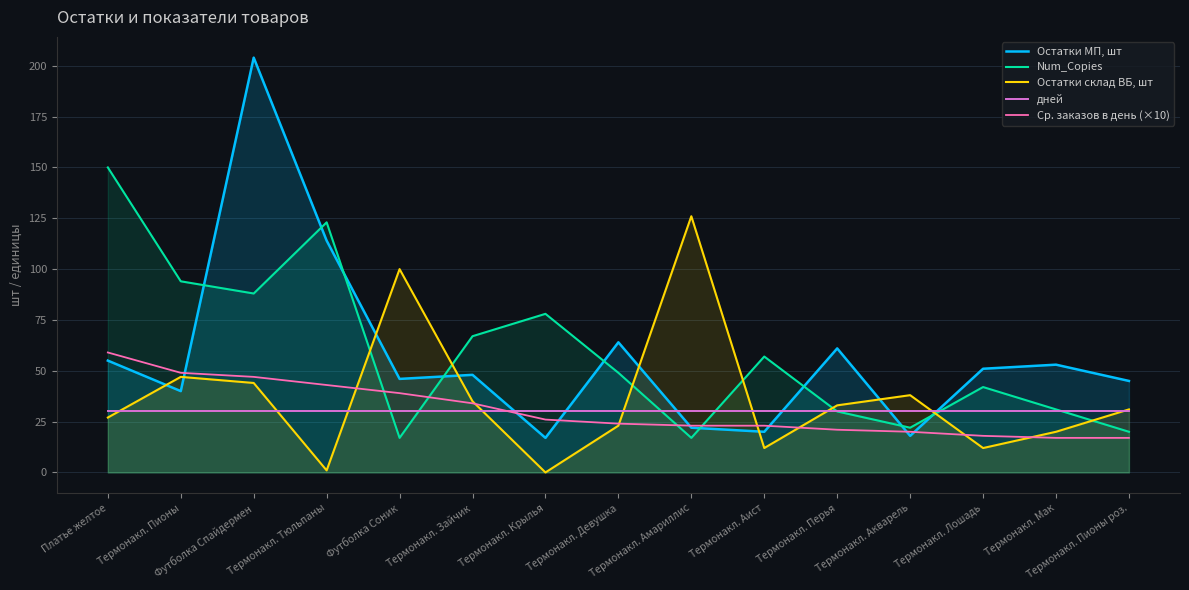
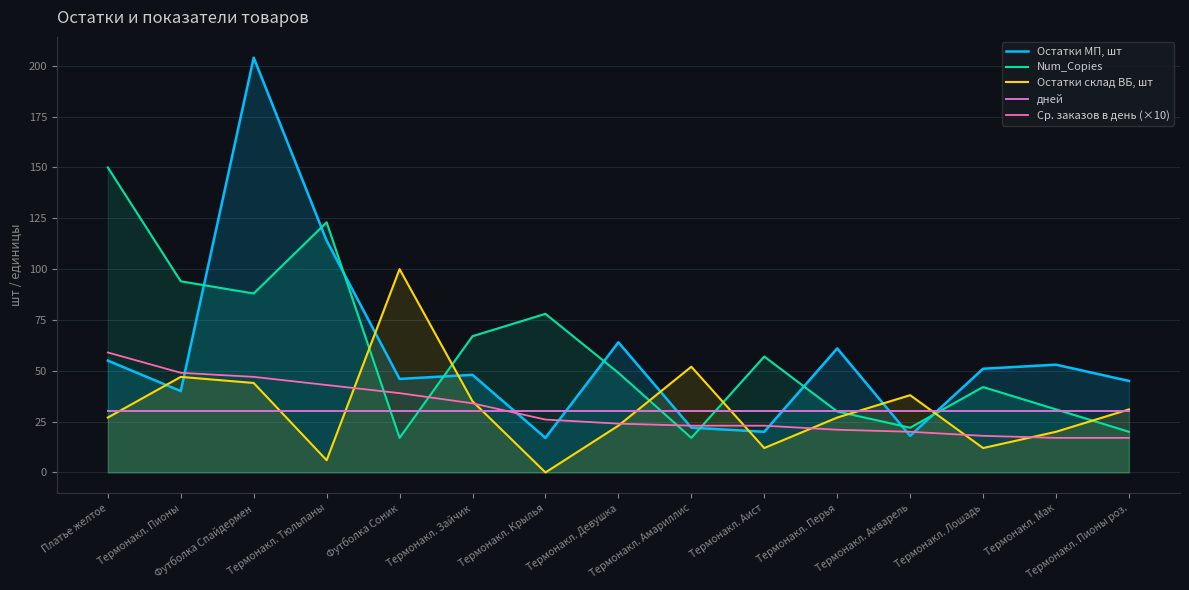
Остатки склад ВБ, шт, Термонакл. Тюльпаны: 1 -> 6
Остатки склад ВБ, шт, Термонакл. Амариллис: 126 -> 52
Остатки склад ВБ, шт, Термонакл. Перья: 33 -> 27
